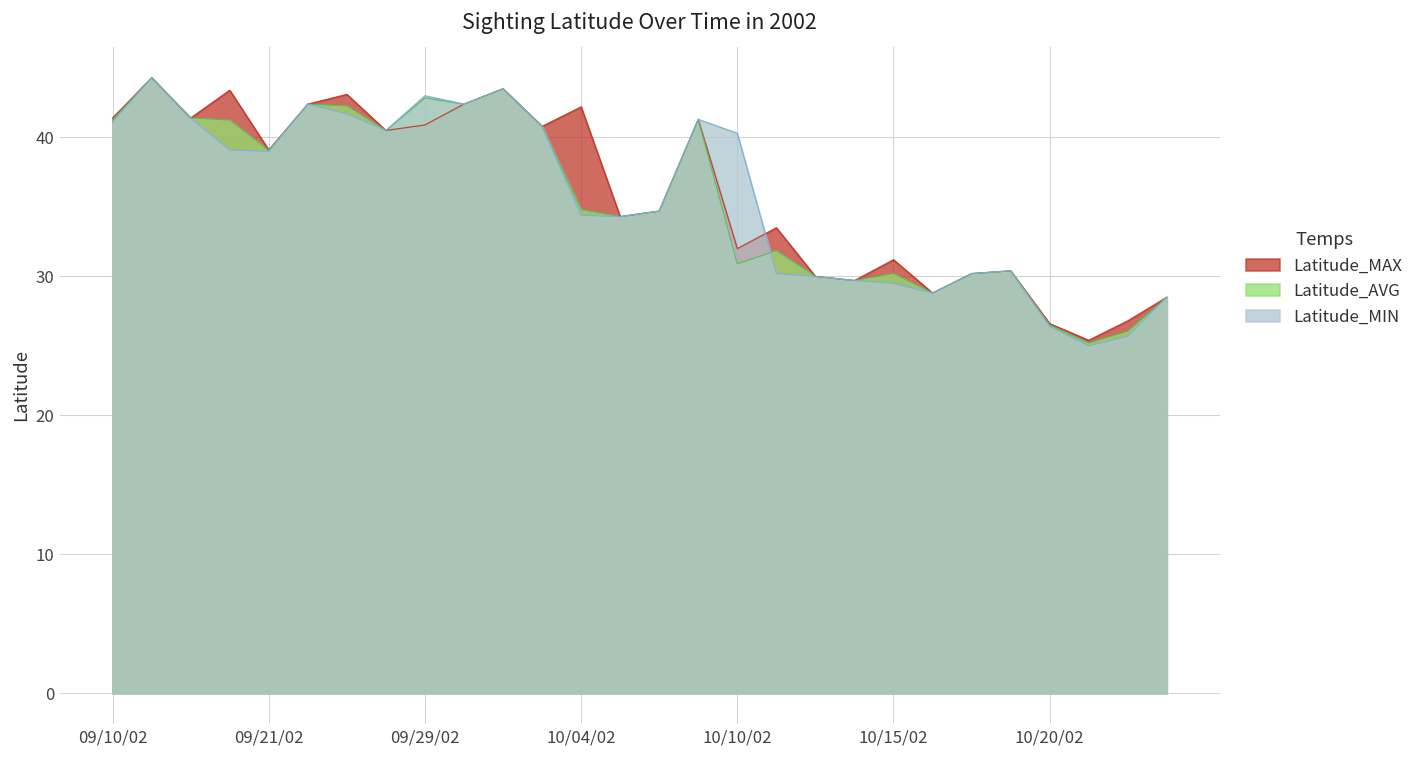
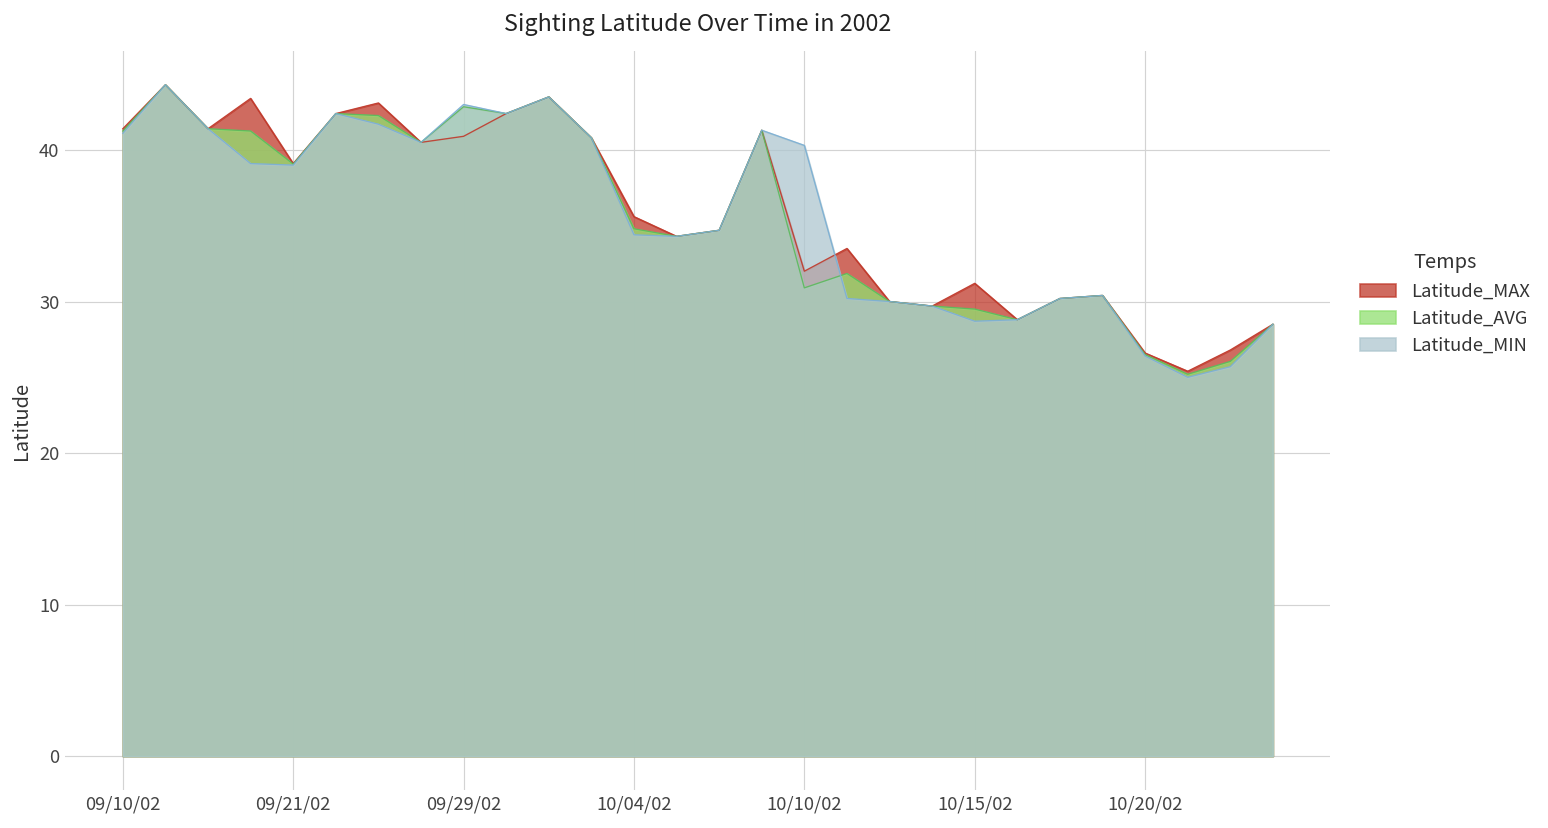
Latitude_MAX, 10/04/02: 42.2 -> 35.6
Latitude_AVG, 10/15/02: 30.2 -> 29.5
Latitude_MIN, 10/15/02: 29.5 -> 28.7
